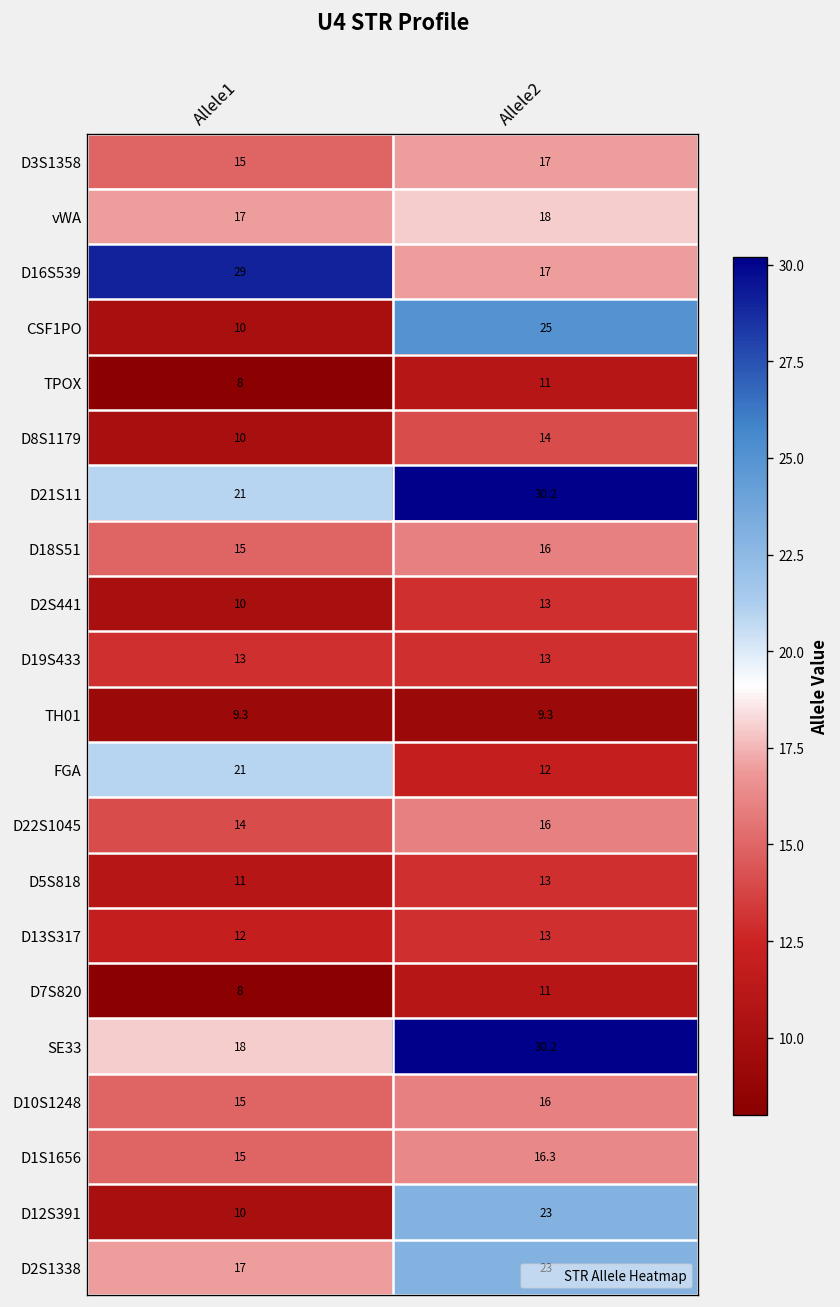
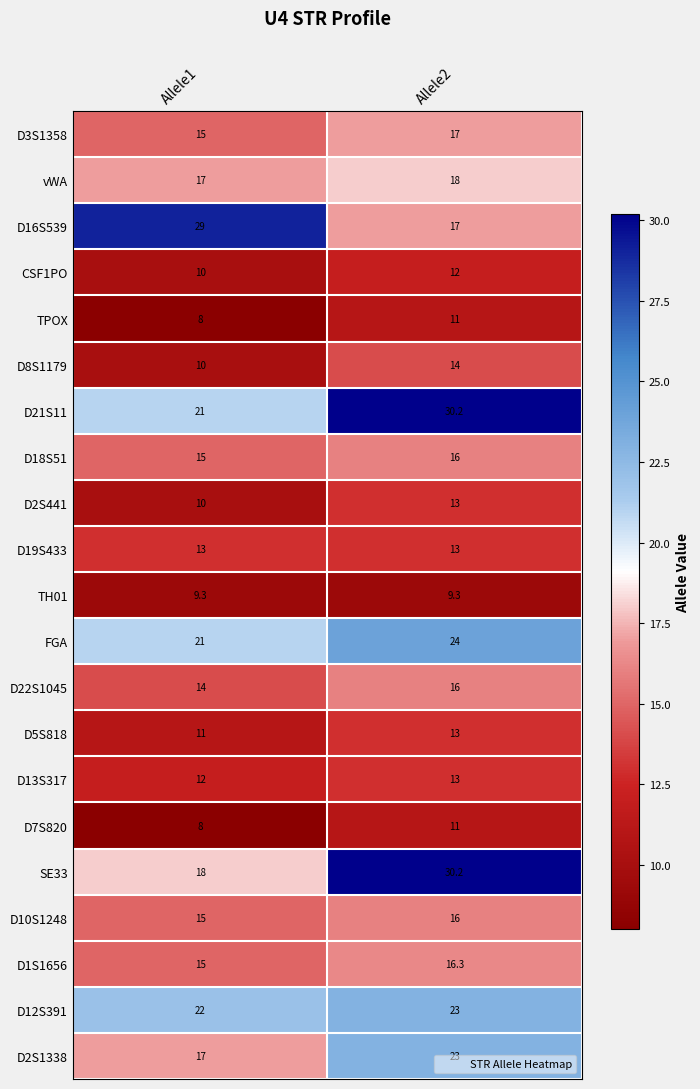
CSF1PO, Allele2: 25 -> 12
FGA, Allele2: 12 -> 24
D12S391, Allele1: 10 -> 22
